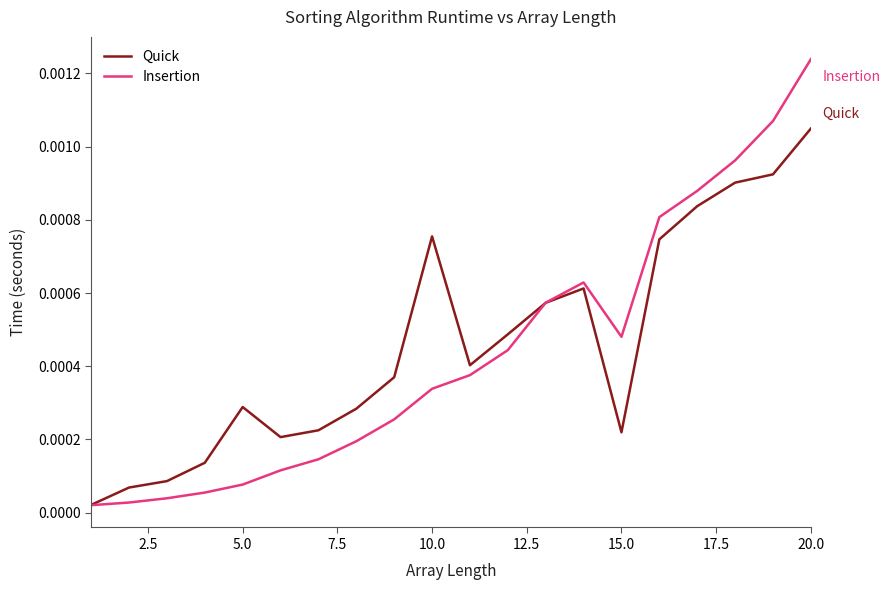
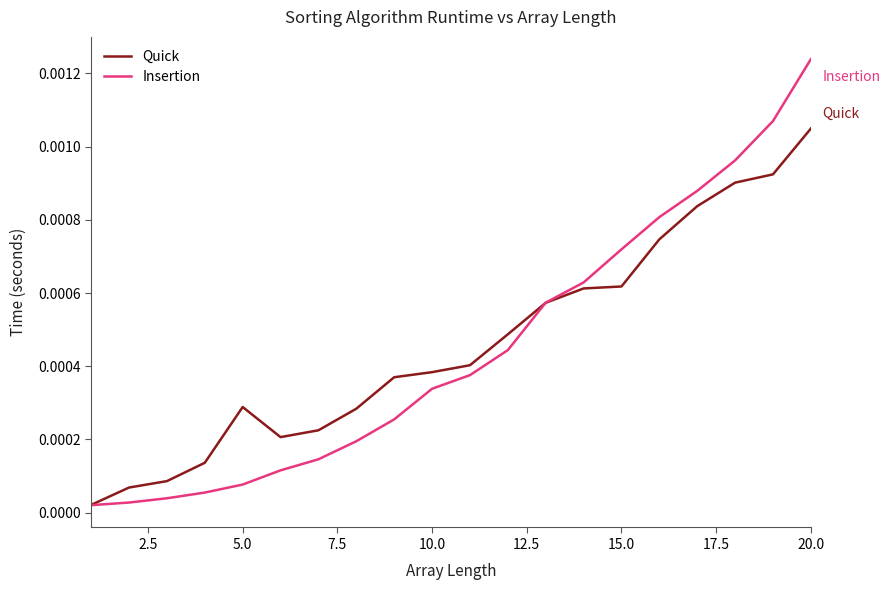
Quick, 10.0: 0.00075 -> 0.00038
Quick, 15.0: 0.00022 -> 0.00062
Insertion, 15.0: 0.00048 -> 0.00072
